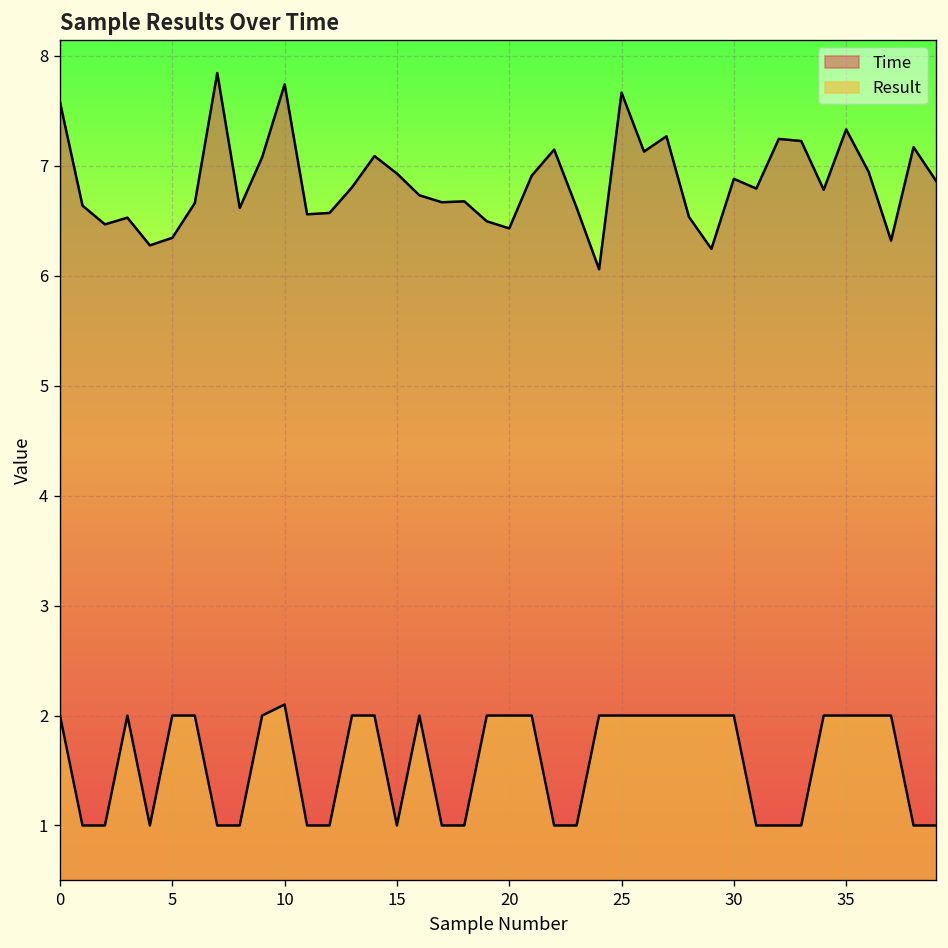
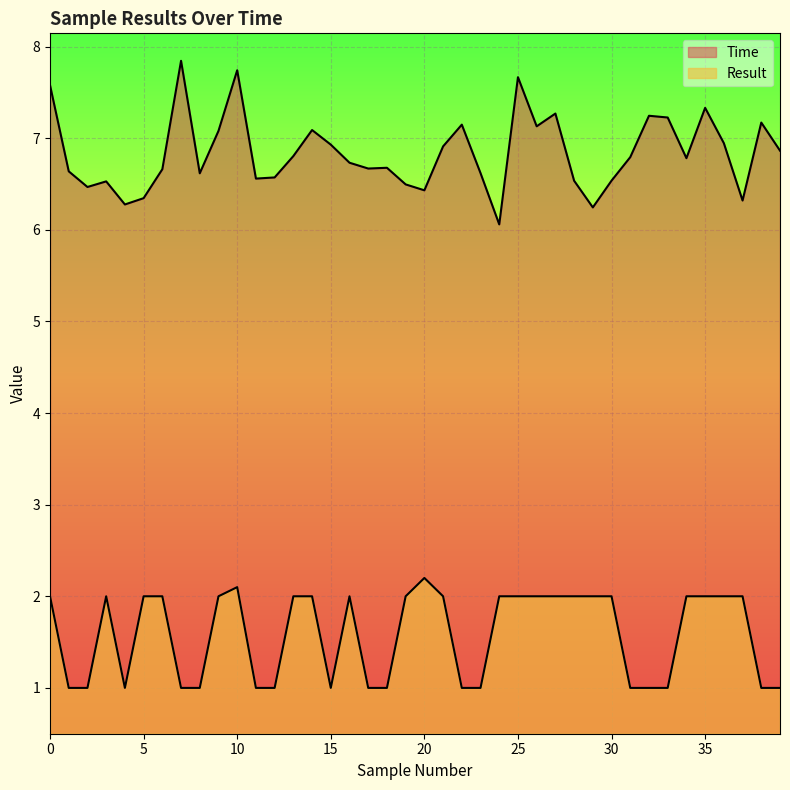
Result, 20: 2.0 -> 2.2
Time, 30: 6.9 -> 6.5
